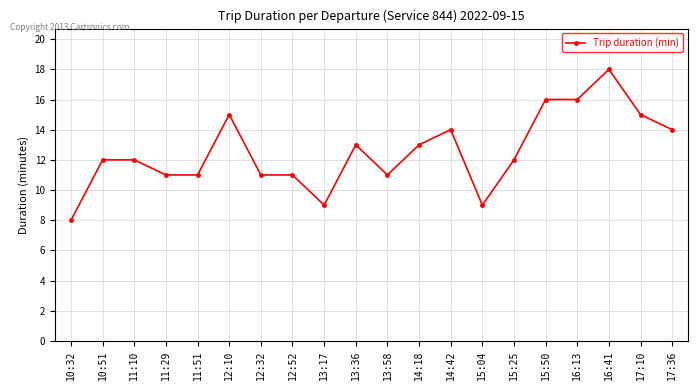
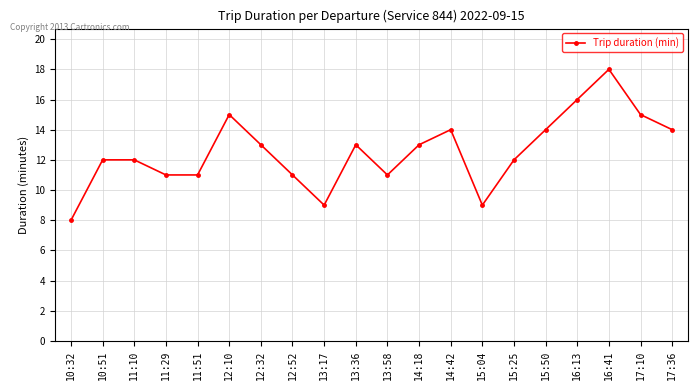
12:32: 11 -> 13
15:50: 16 -> 14
